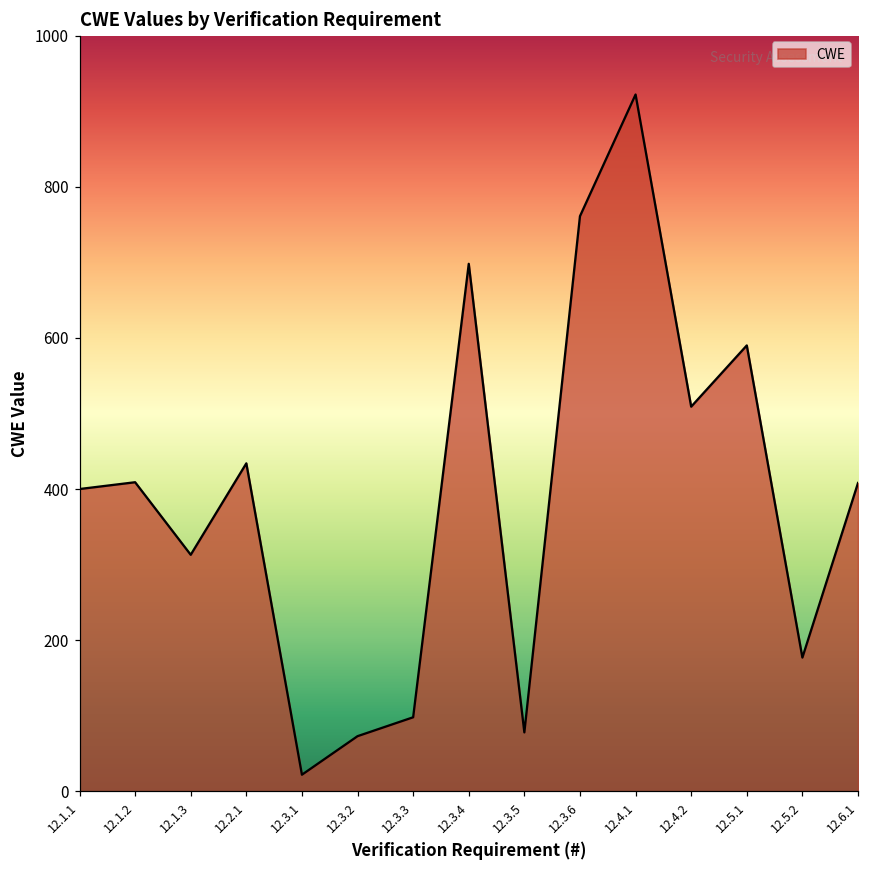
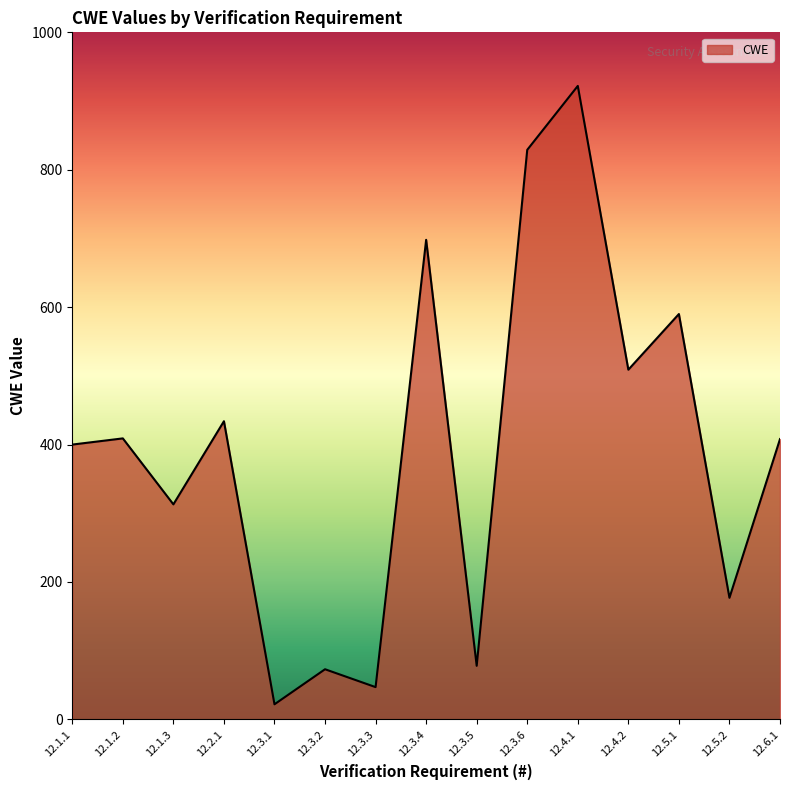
12.3.3: 100 -> 50
12.3.6: 760 -> 830
